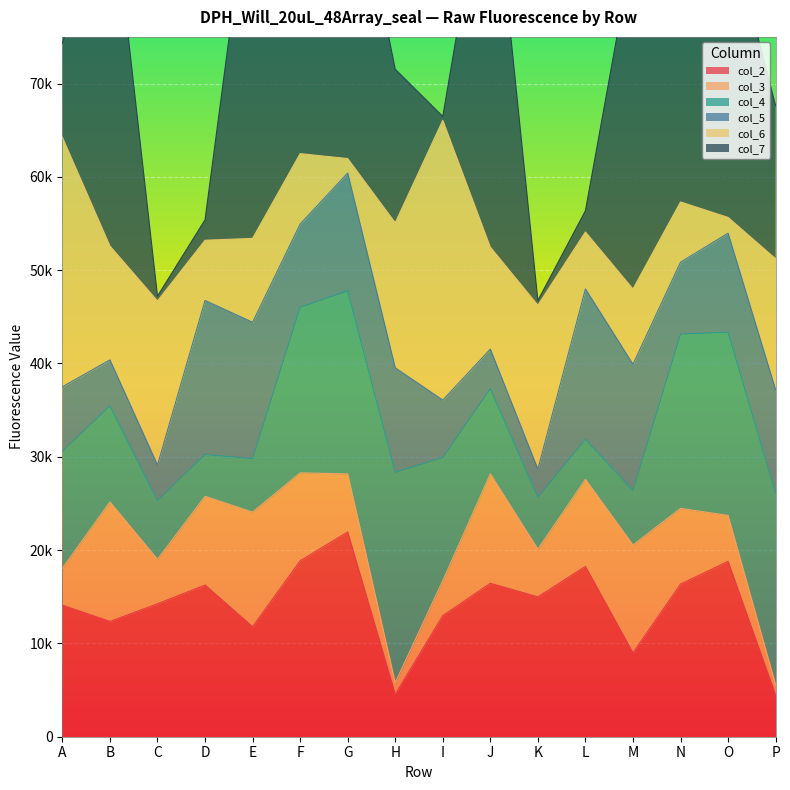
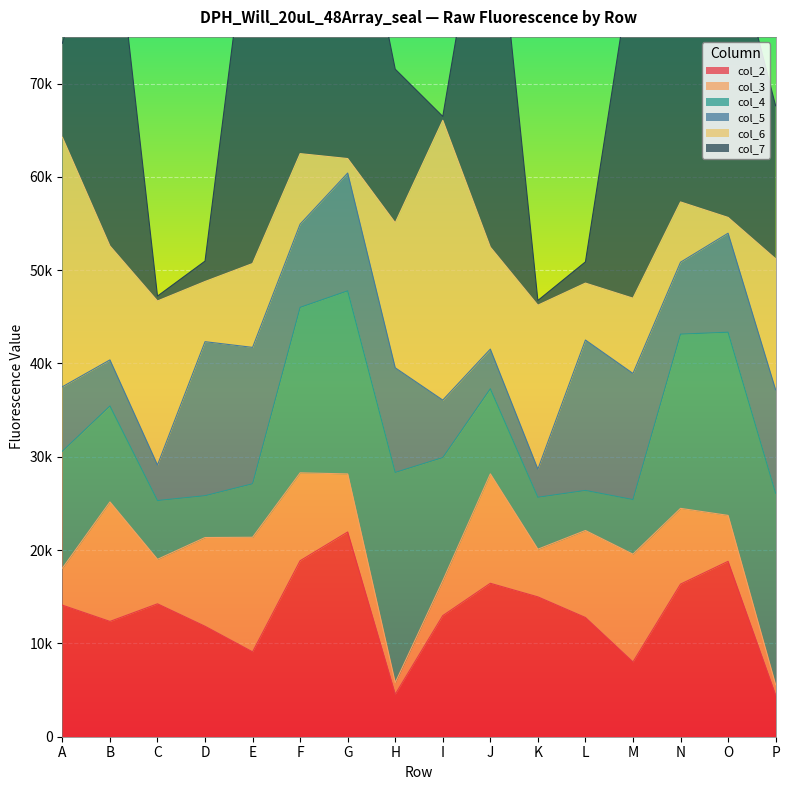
col_2, D: 16000 -> 12000
col_2, E: 12000 -> 9000
col_2, L: 18000 -> 13000
col_2, M: 9000 -> 8000
